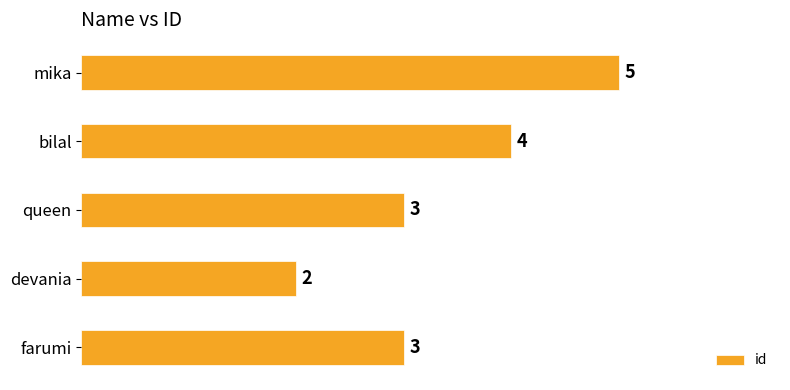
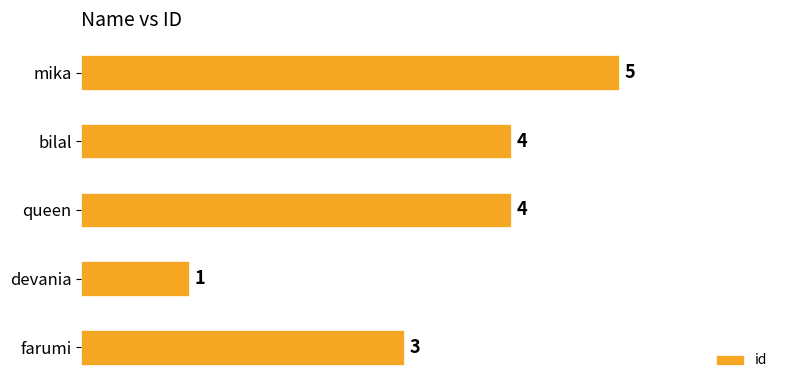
queen: 3 -> 4
devania: 2 -> 1
